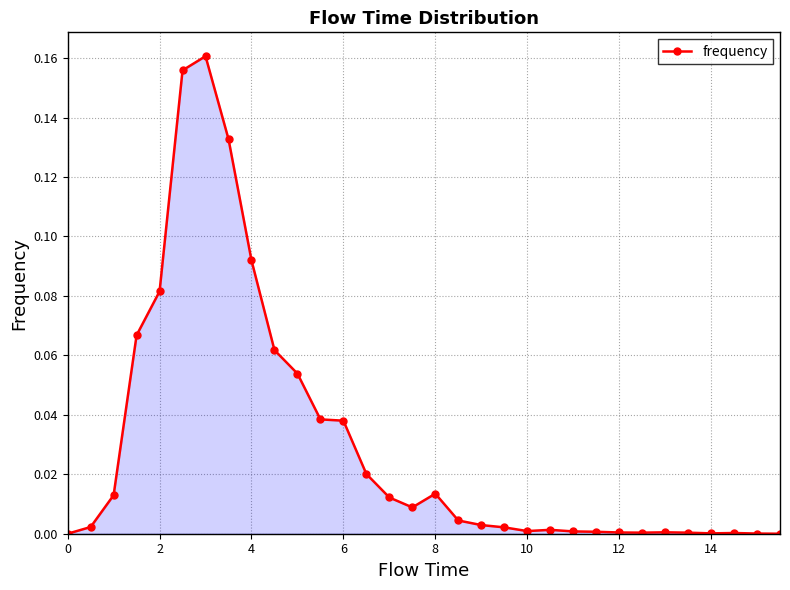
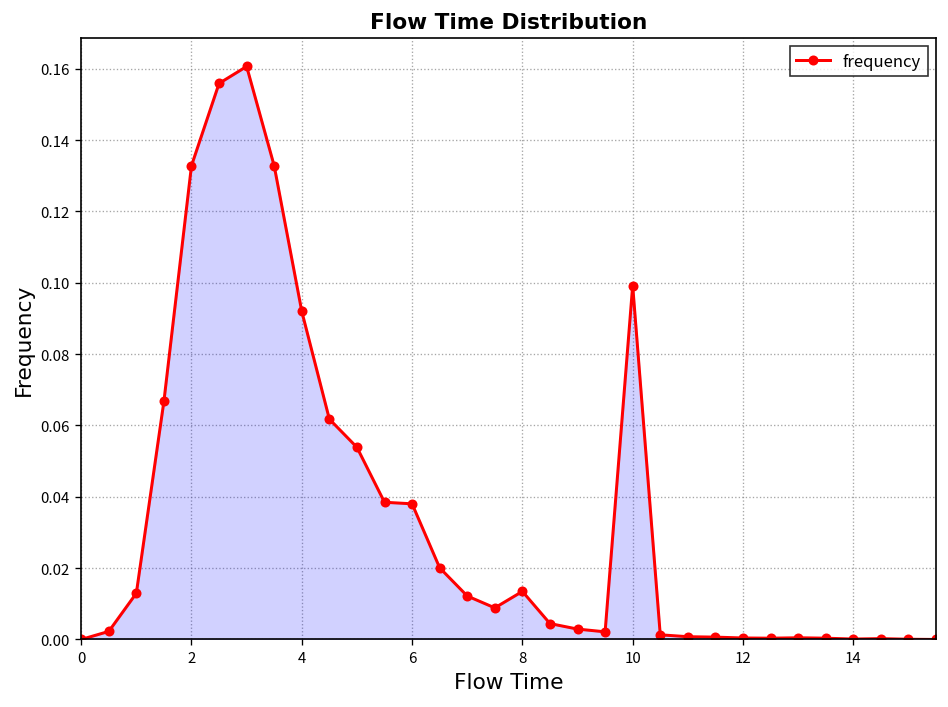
2: 0.082 -> 0.133
10: 0.001 -> 0.099
